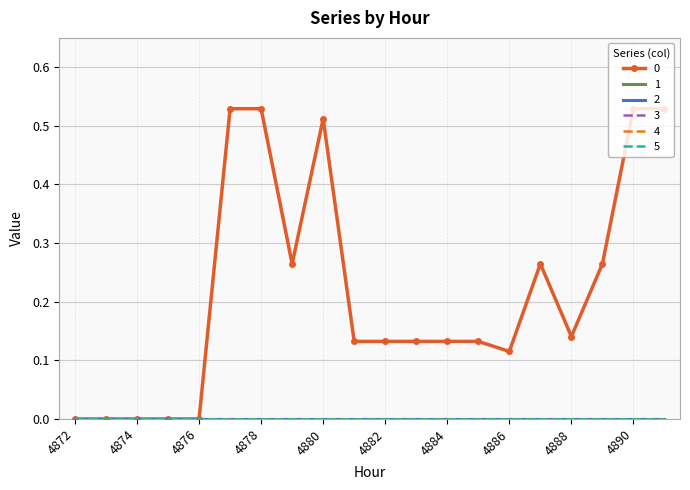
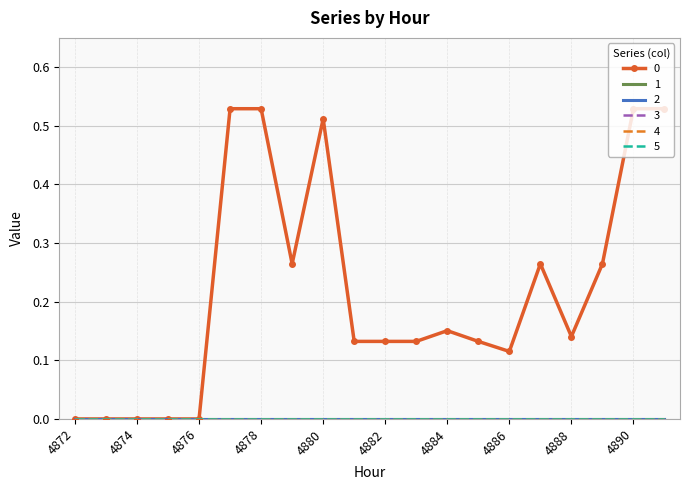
0, 4884: 0.13 -> 0.15
